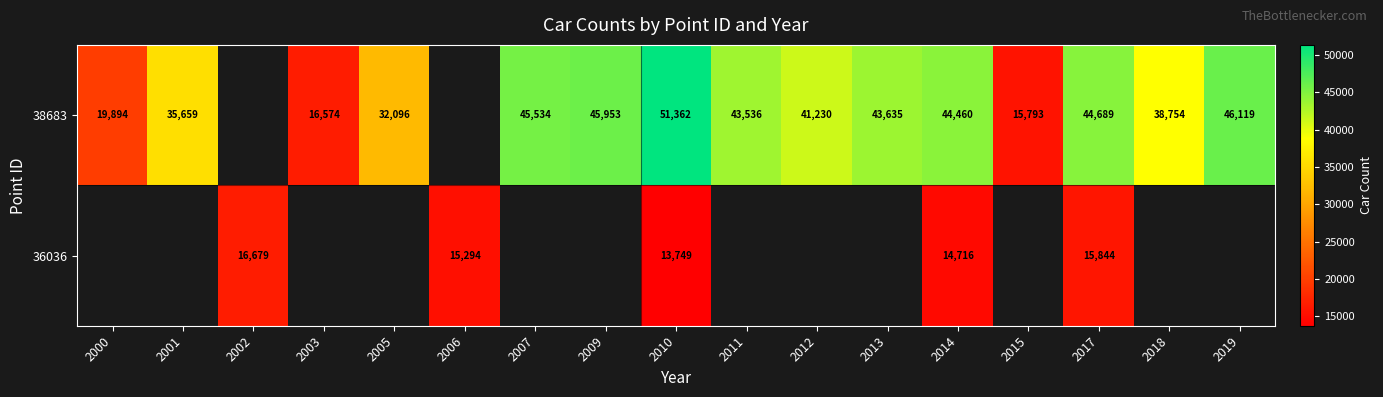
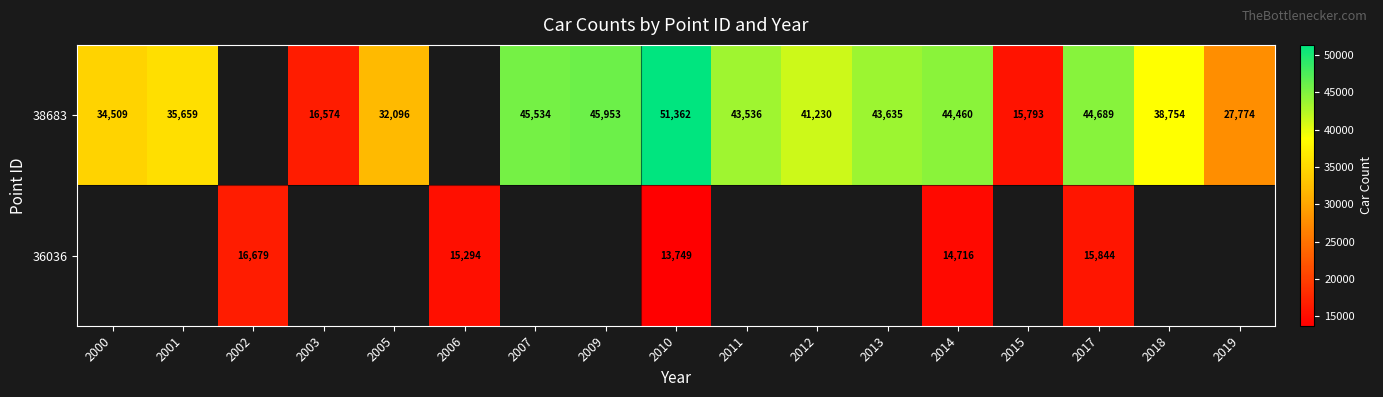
38683, 2000: 19,894 -> 34,509
38683, 2019: 46,119 -> 27,774
